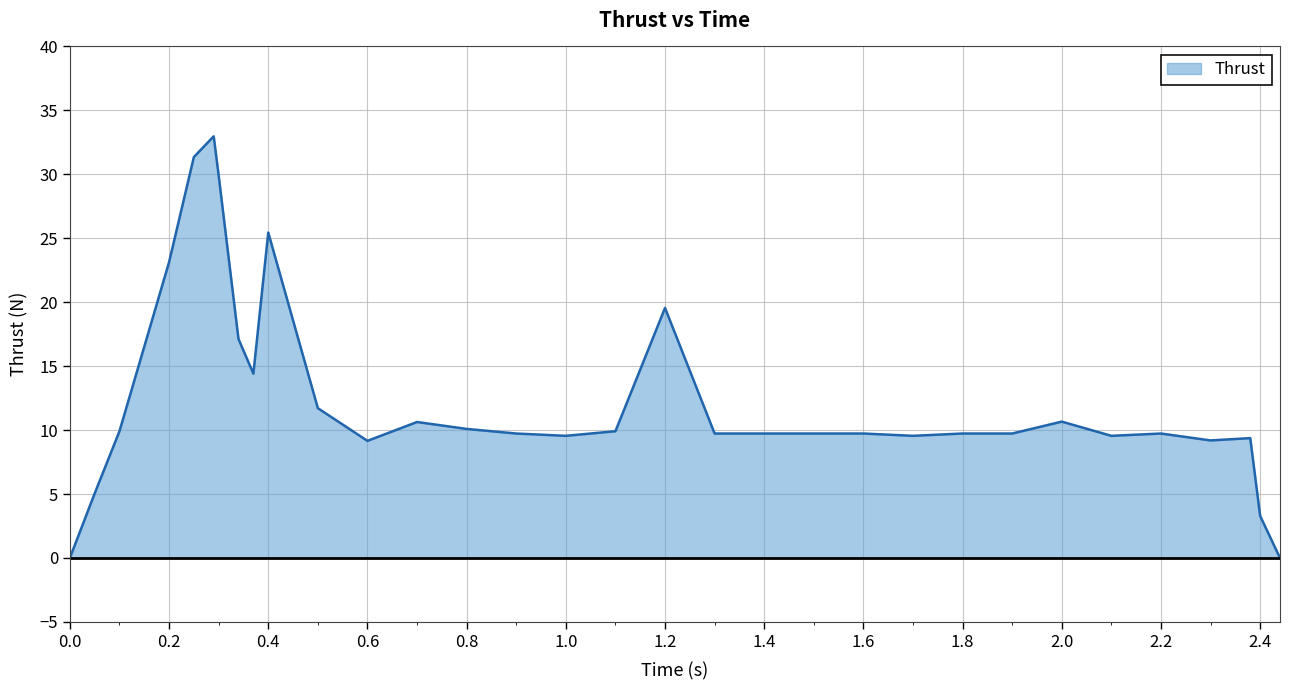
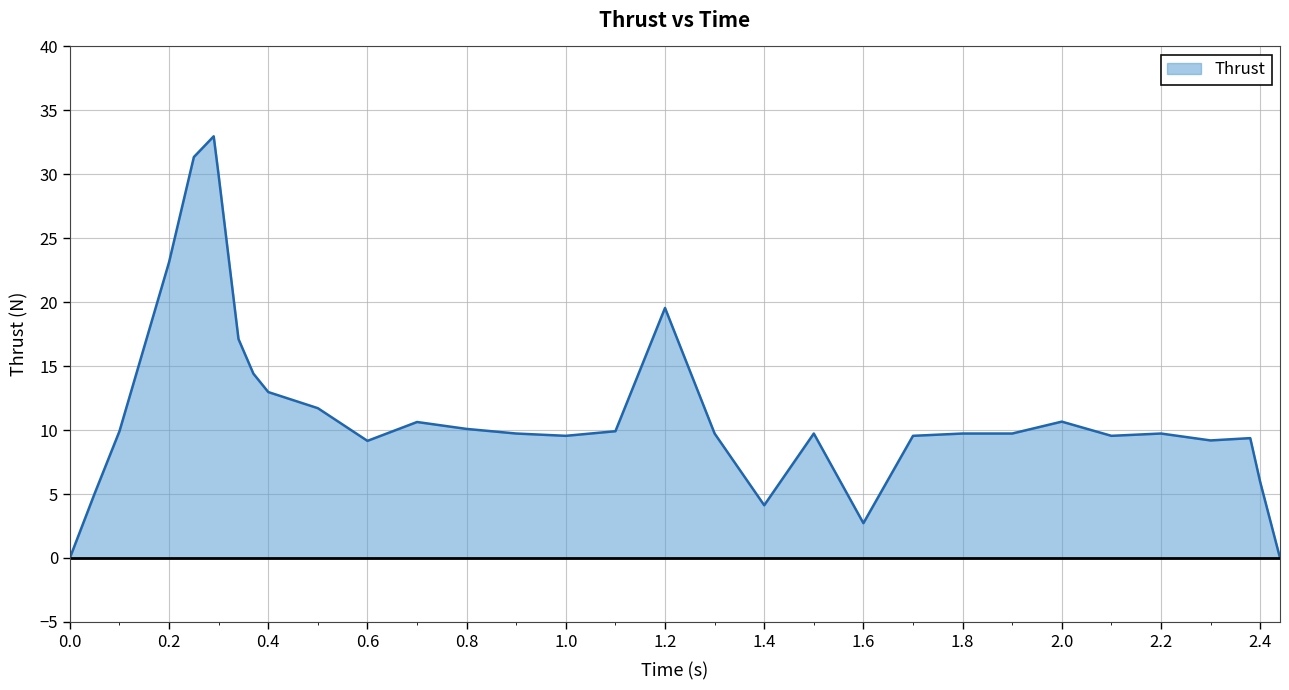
0.4: 25.4 -> 13.0
1.4: 9.7 -> 4.1
1.6: 9.7 -> 2.7
2.4: 3.3 -> 6.0
